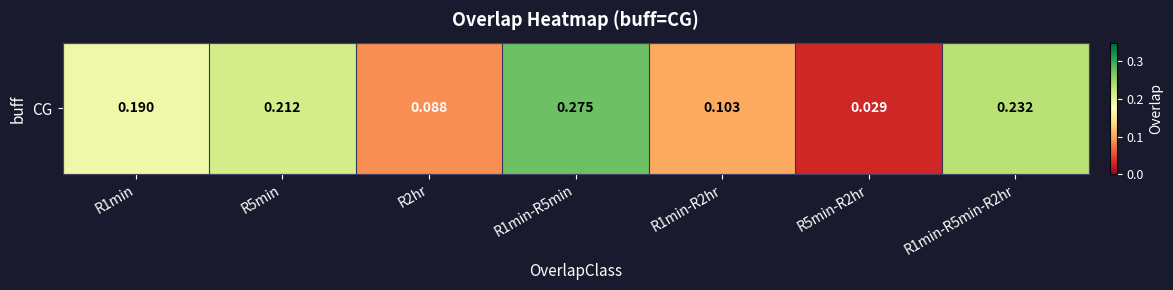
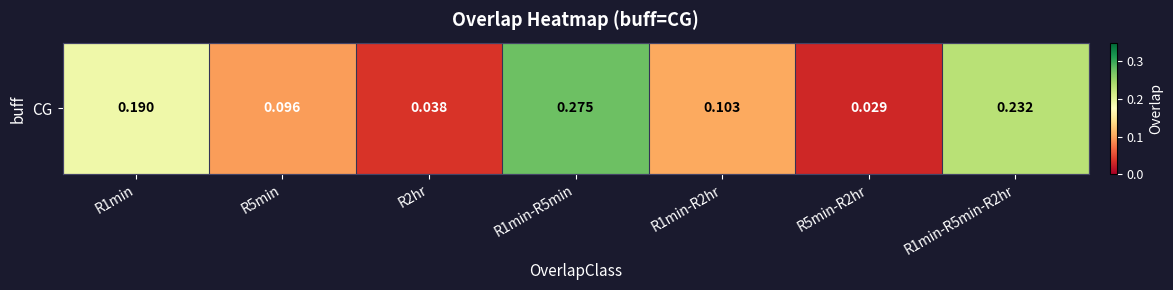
CG, R5min: 0.212 -> 0.096
CG, R2hr: 0.088 -> 0.038
